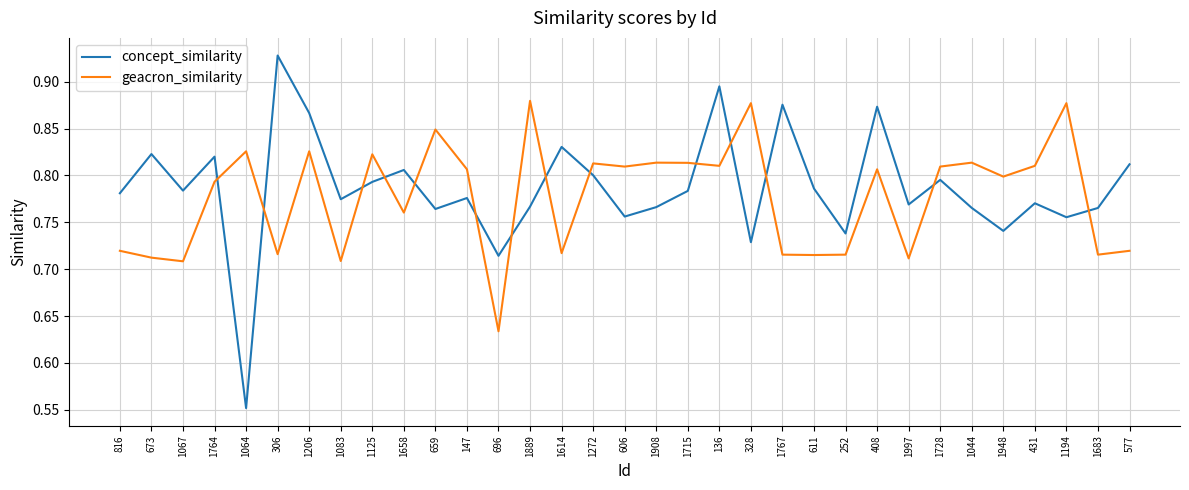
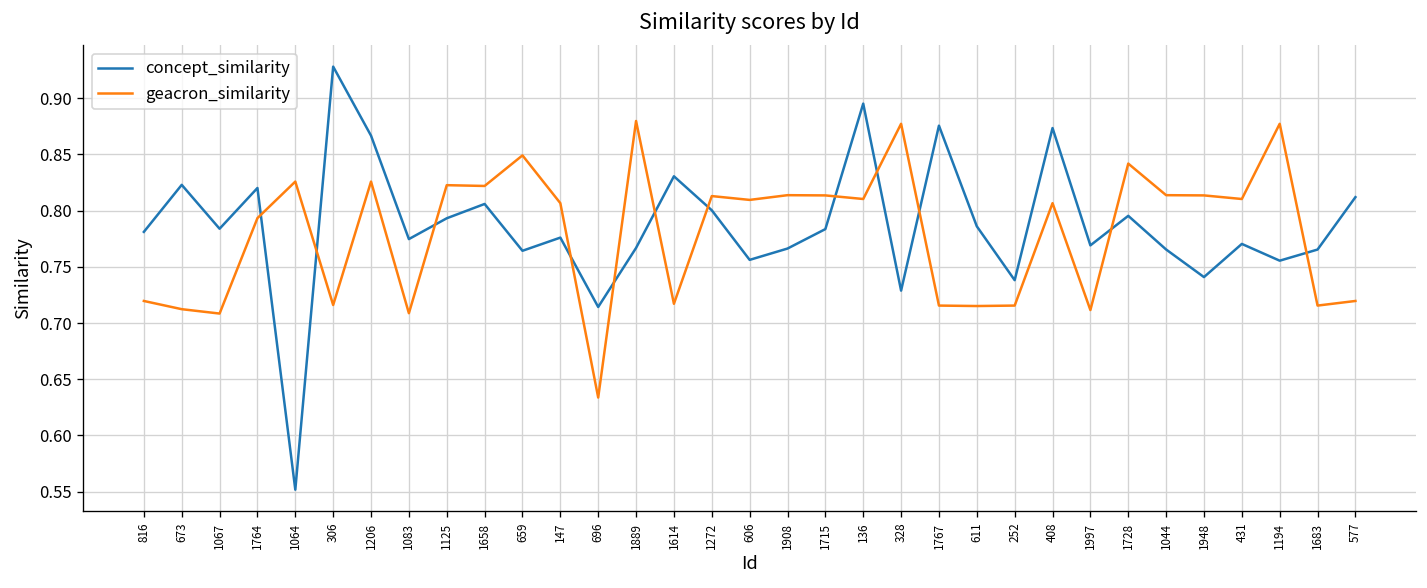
geacron_similarity, 1658: 0.76 -> 0.82
geacron_similarity, 1728: 0.81 -> 0.84
geacron_similarity, 1948: 0.80 -> 0.81
